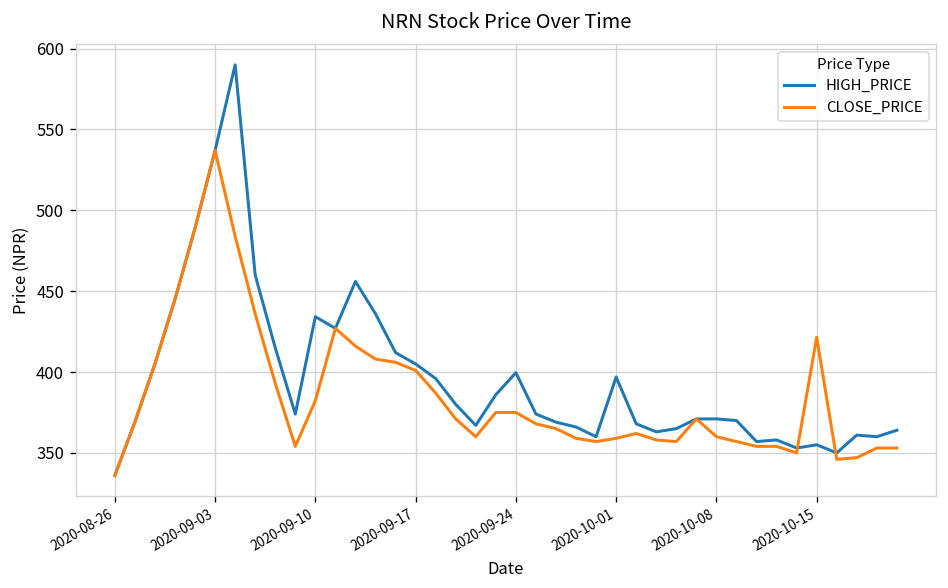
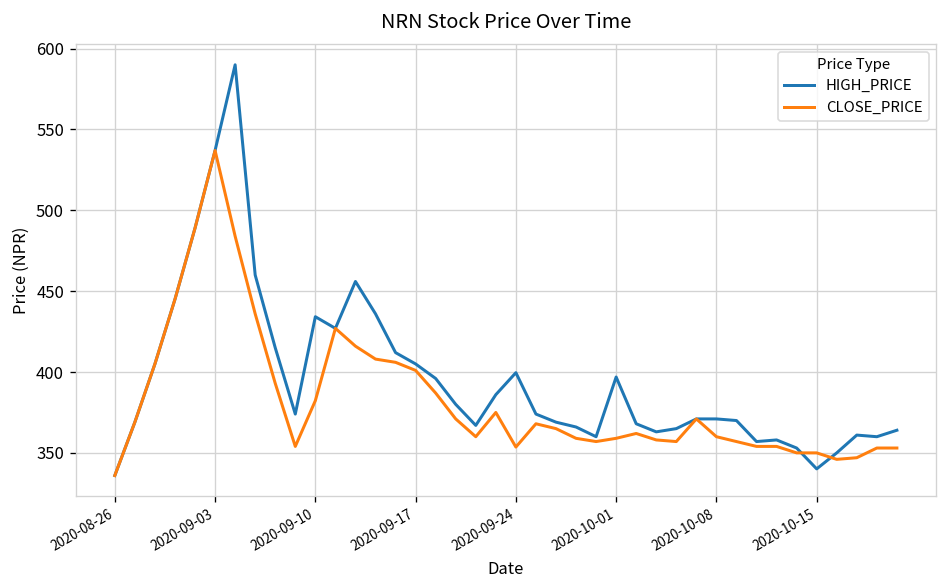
CLOSE_PRICE, 2020-09-24: 375 -> 354
HIGH_PRICE, 2020-10-15: 355 -> 340
CLOSE_PRICE, 2020-10-15: 422 -> 350
